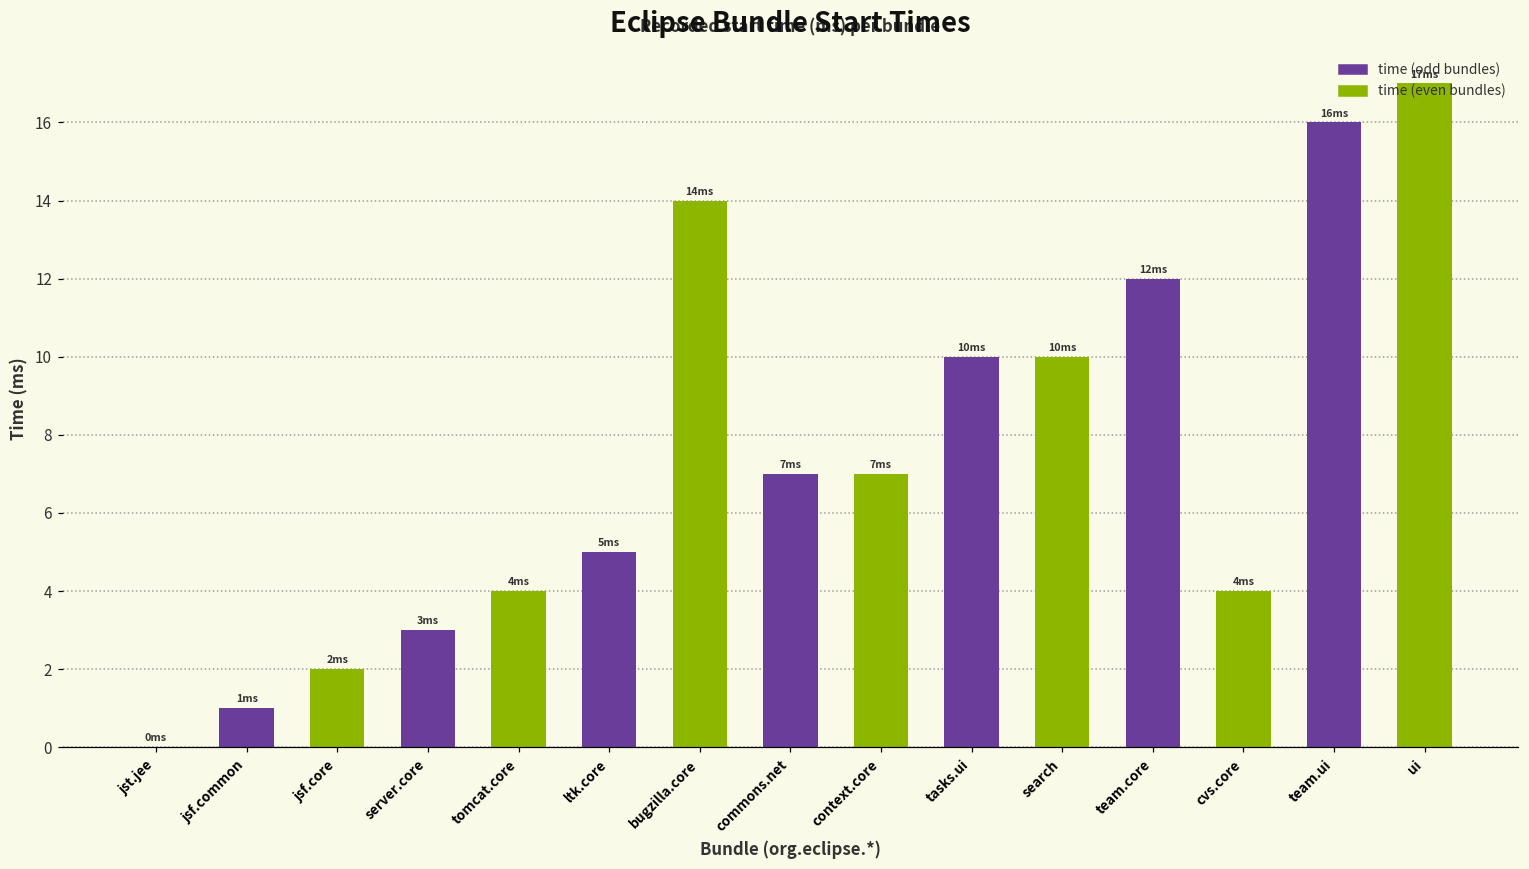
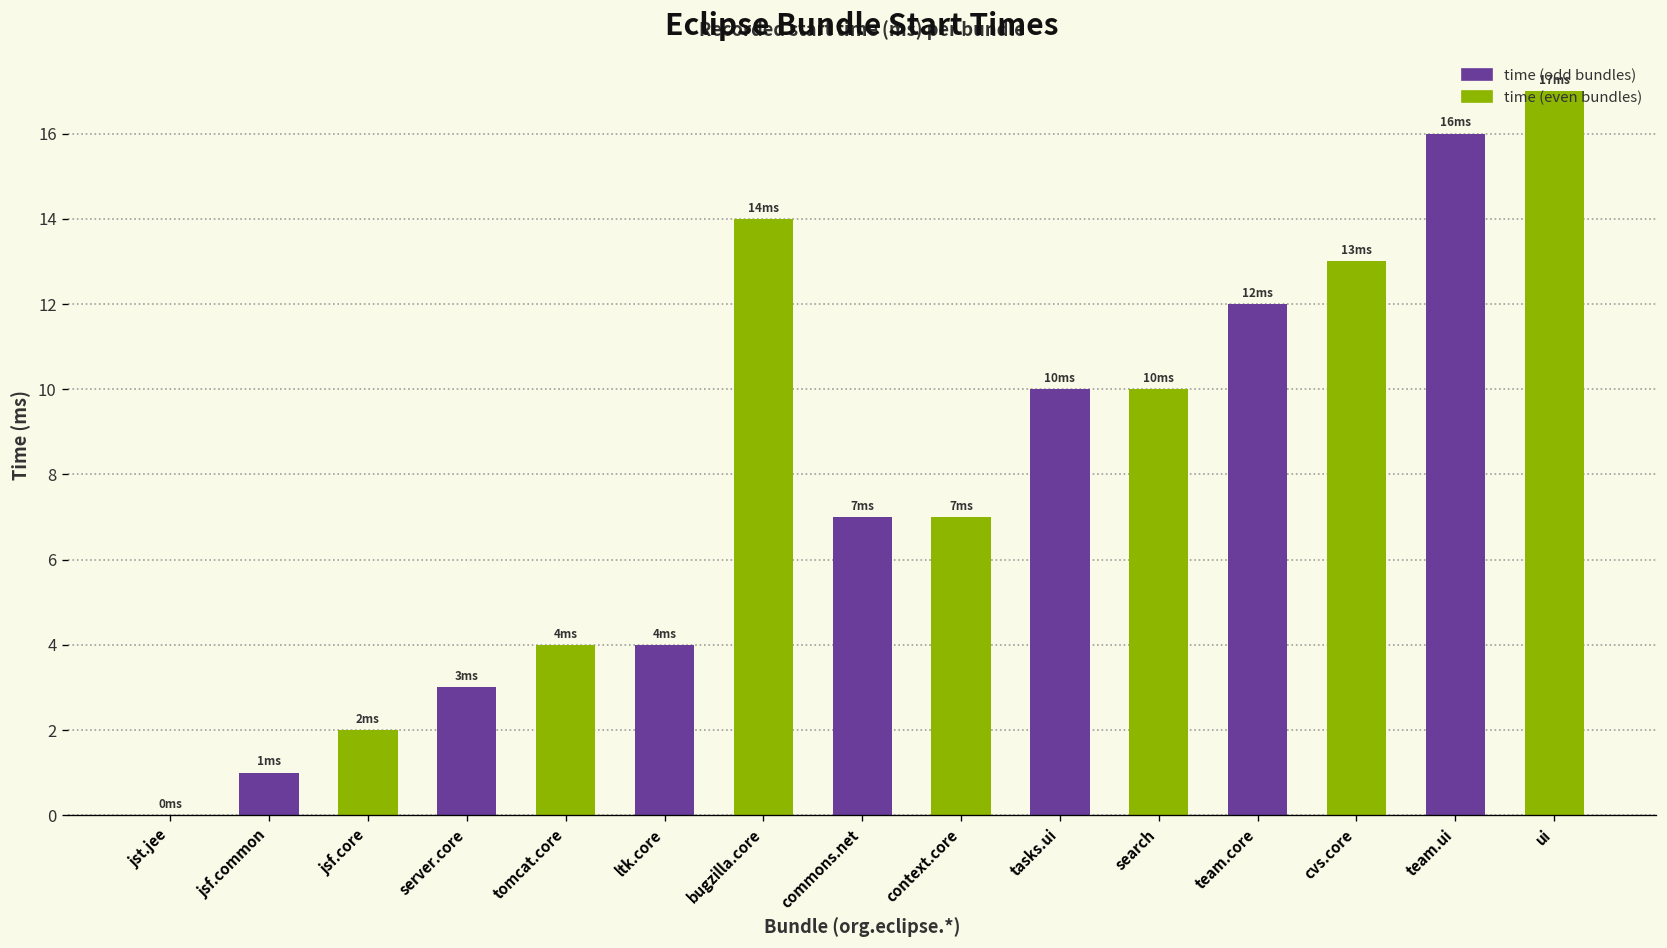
ltk.core: 5 -> 4
cvs.core: 4 -> 13
